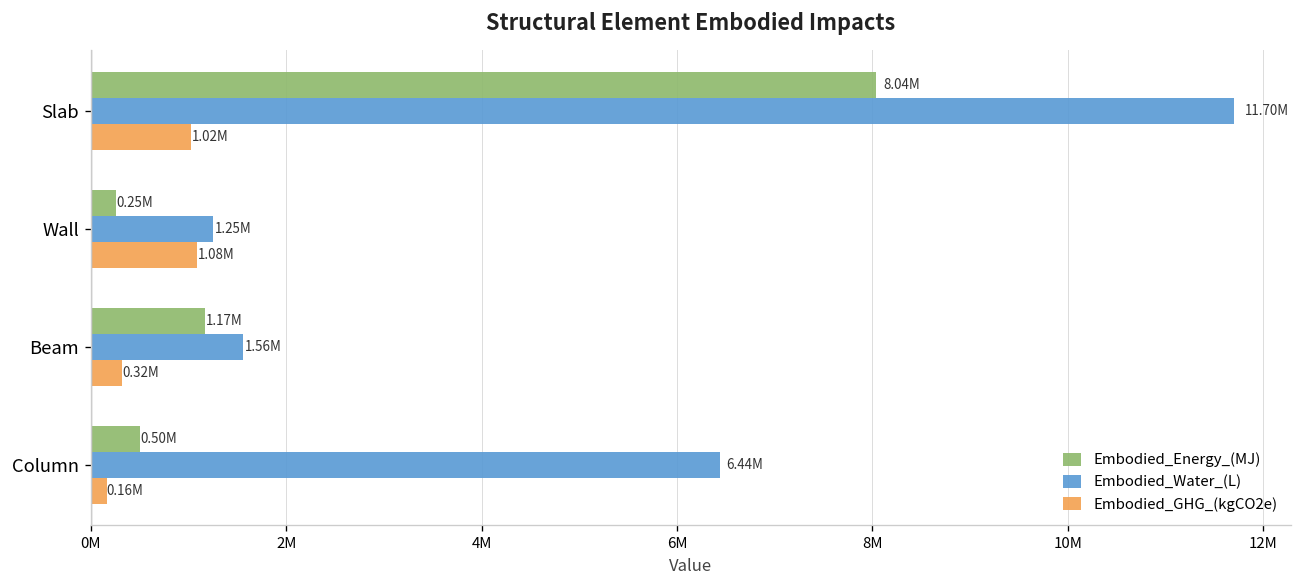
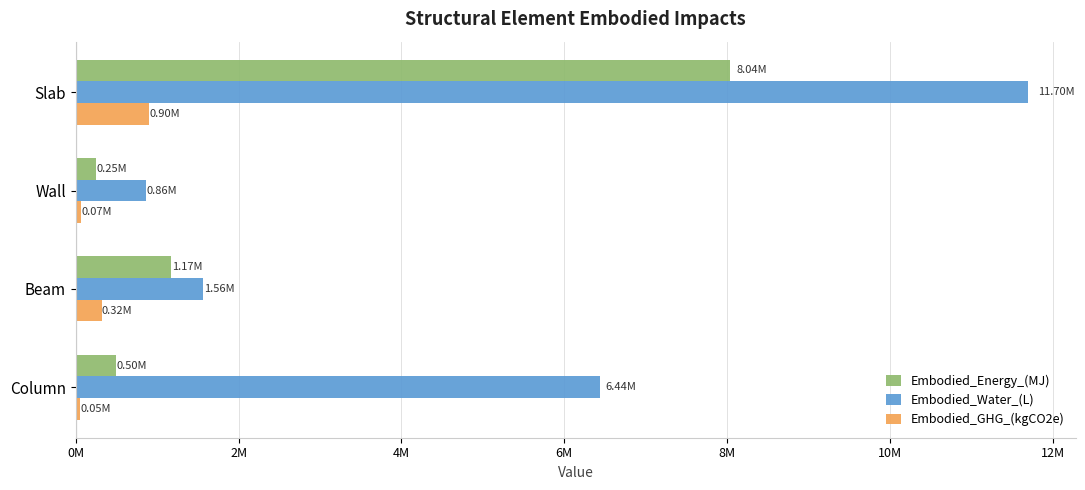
Embodied_GHG_(kgCO2e), Slab: 1.02M -> 0.90M
Embodied_Water_(L), Wall: 1.25M -> 0.86M
Embodied_GHG_(kgCO2e), Wall: 1.08M -> 0.07M
Embodied_GHG_(kgCO2e), Column: 0.16M -> 0.05M
